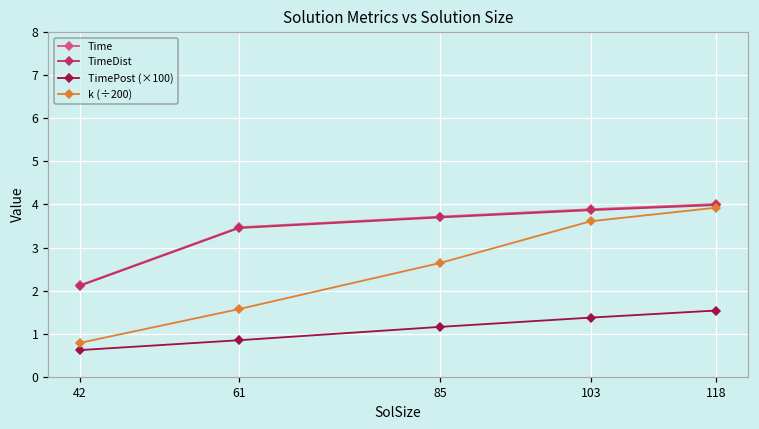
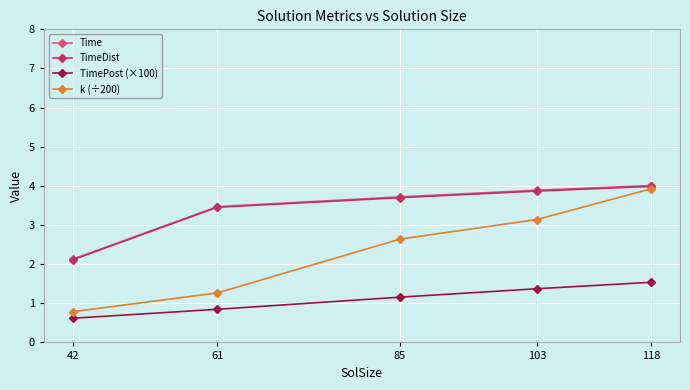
k (÷200), 61: 1.6 -> 1.3
k (÷200), 103: 3.6 -> 3.1
